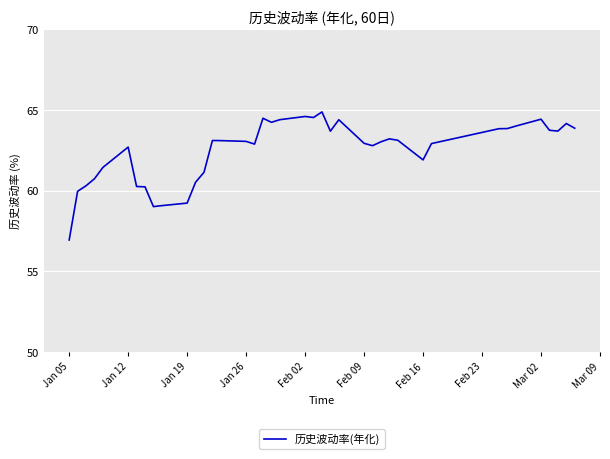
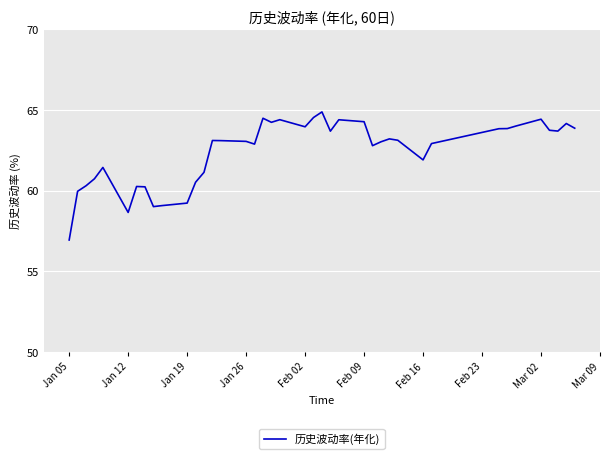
Jan 12: 62.7 -> 58.7
Feb 02: 64.6 -> 64.0
Feb 09: 62.9 -> 64.3
